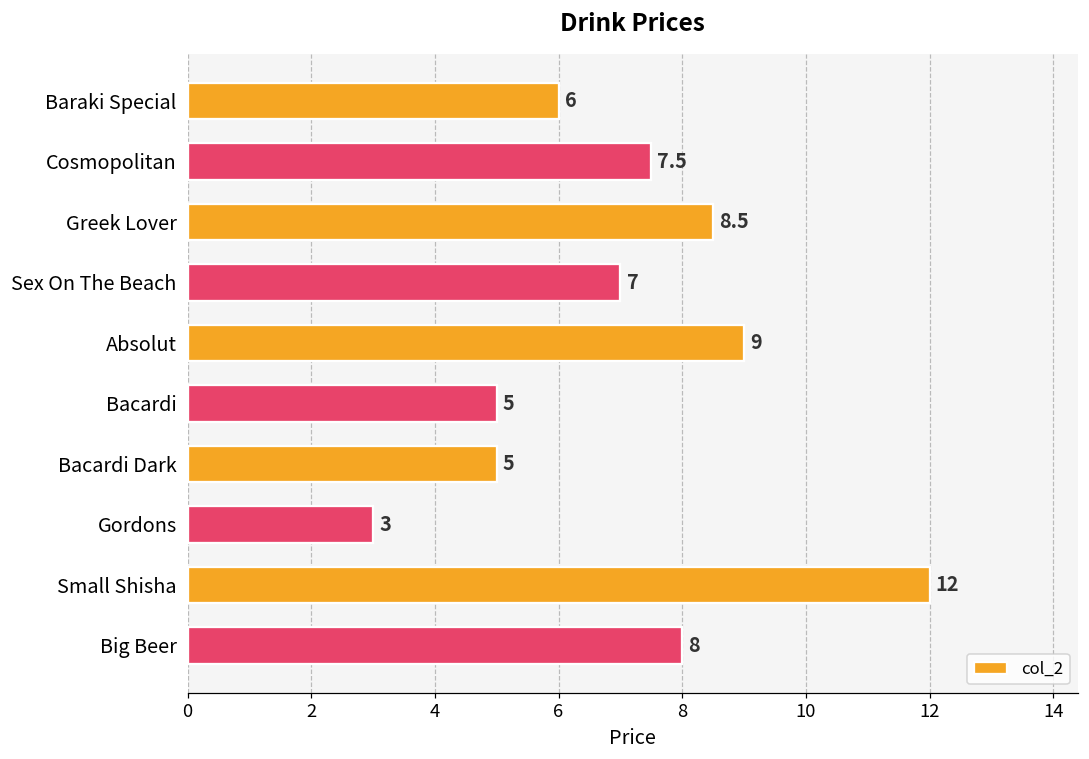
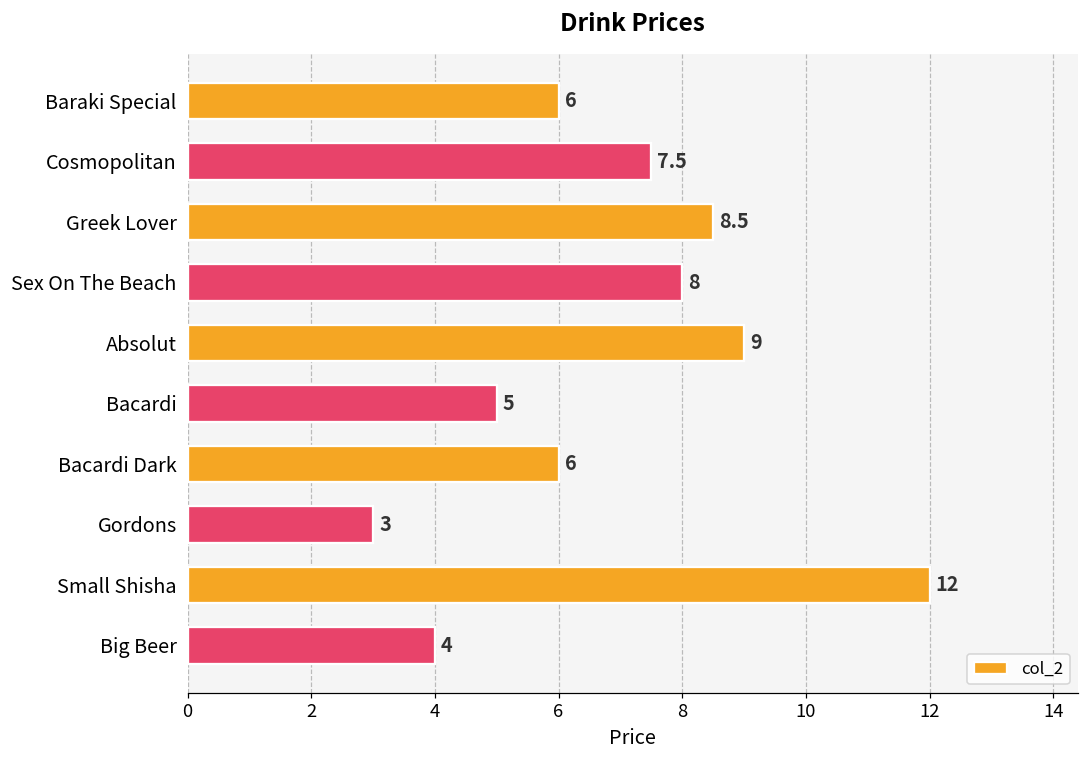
Sex On The Beach: 7 -> 8
Bacardi Dark: 5 -> 6
Big Beer: 8 -> 4
